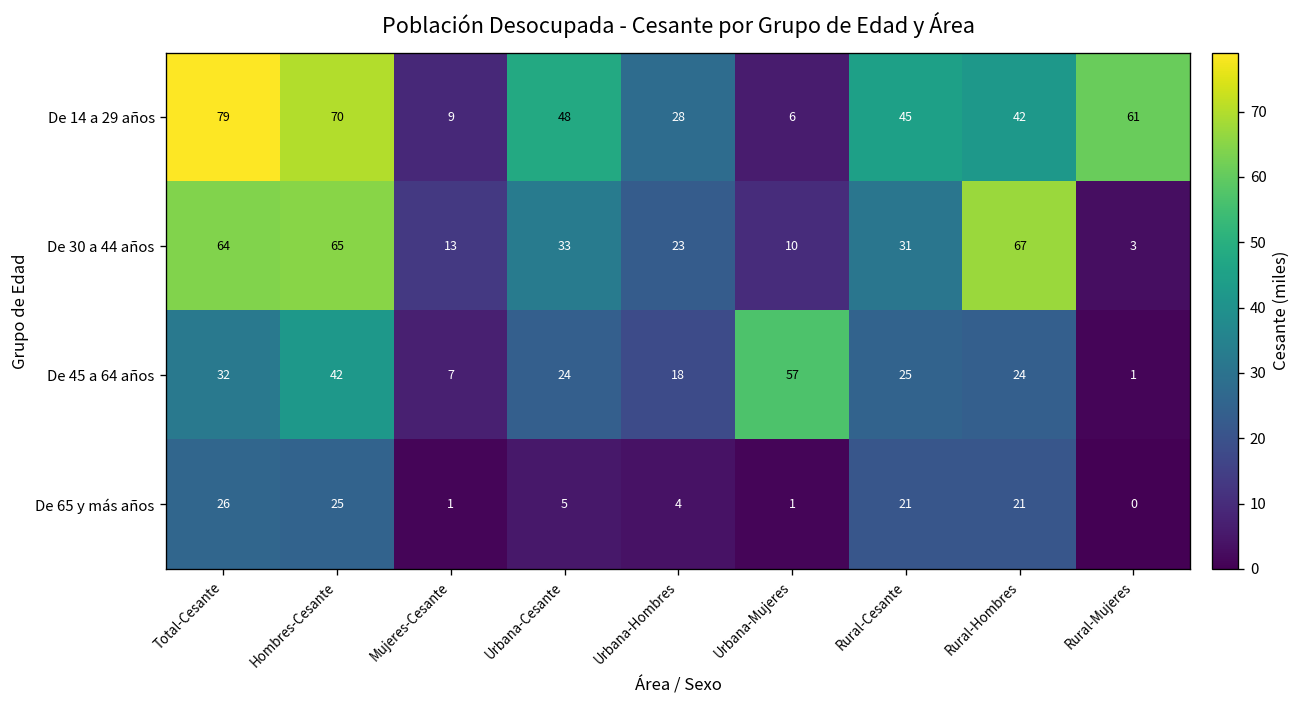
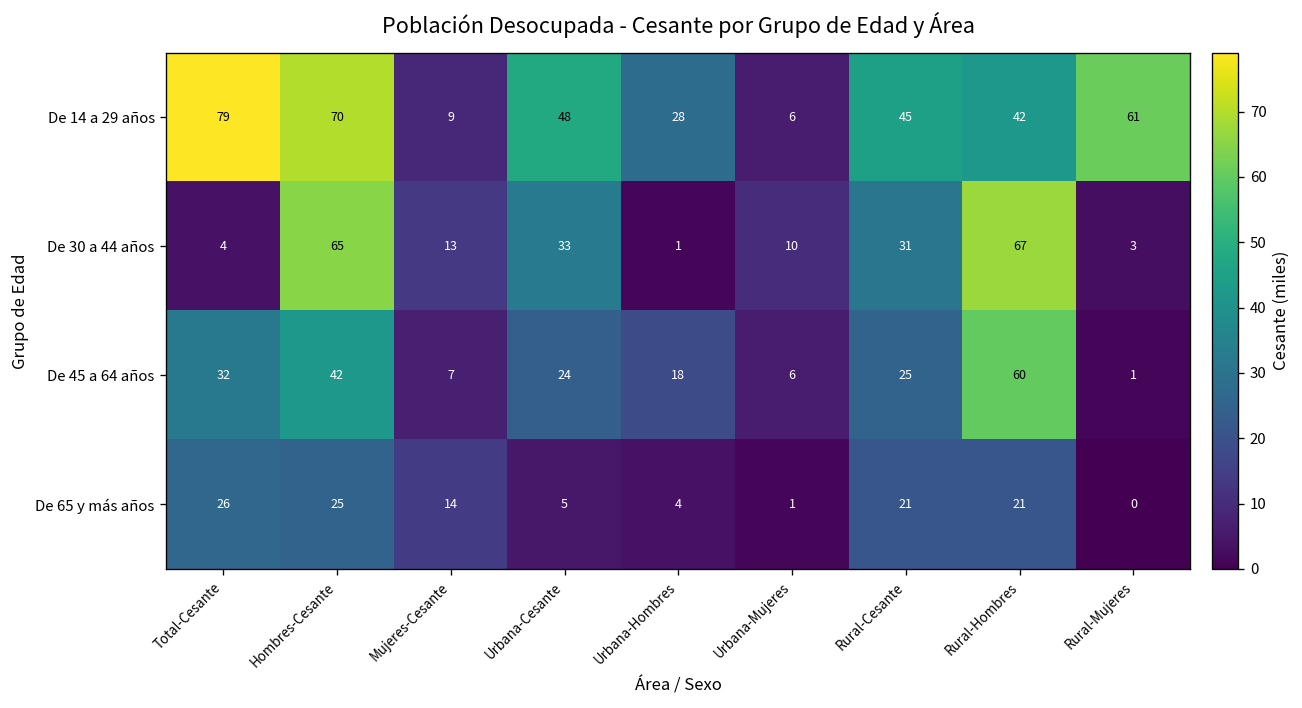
De 30 a 44 años, Total-Cesante: 64 -> 4
De 30 a 44 años, Urbana-Hombres: 23 -> 1
De 45 a 64 años, Urbana-Mujeres: 57 -> 6
De 45 a 64 años, Rural-Hombres: 24 -> 60
De 65 y más años, Mujeres-Cesante: 1 -> 14
